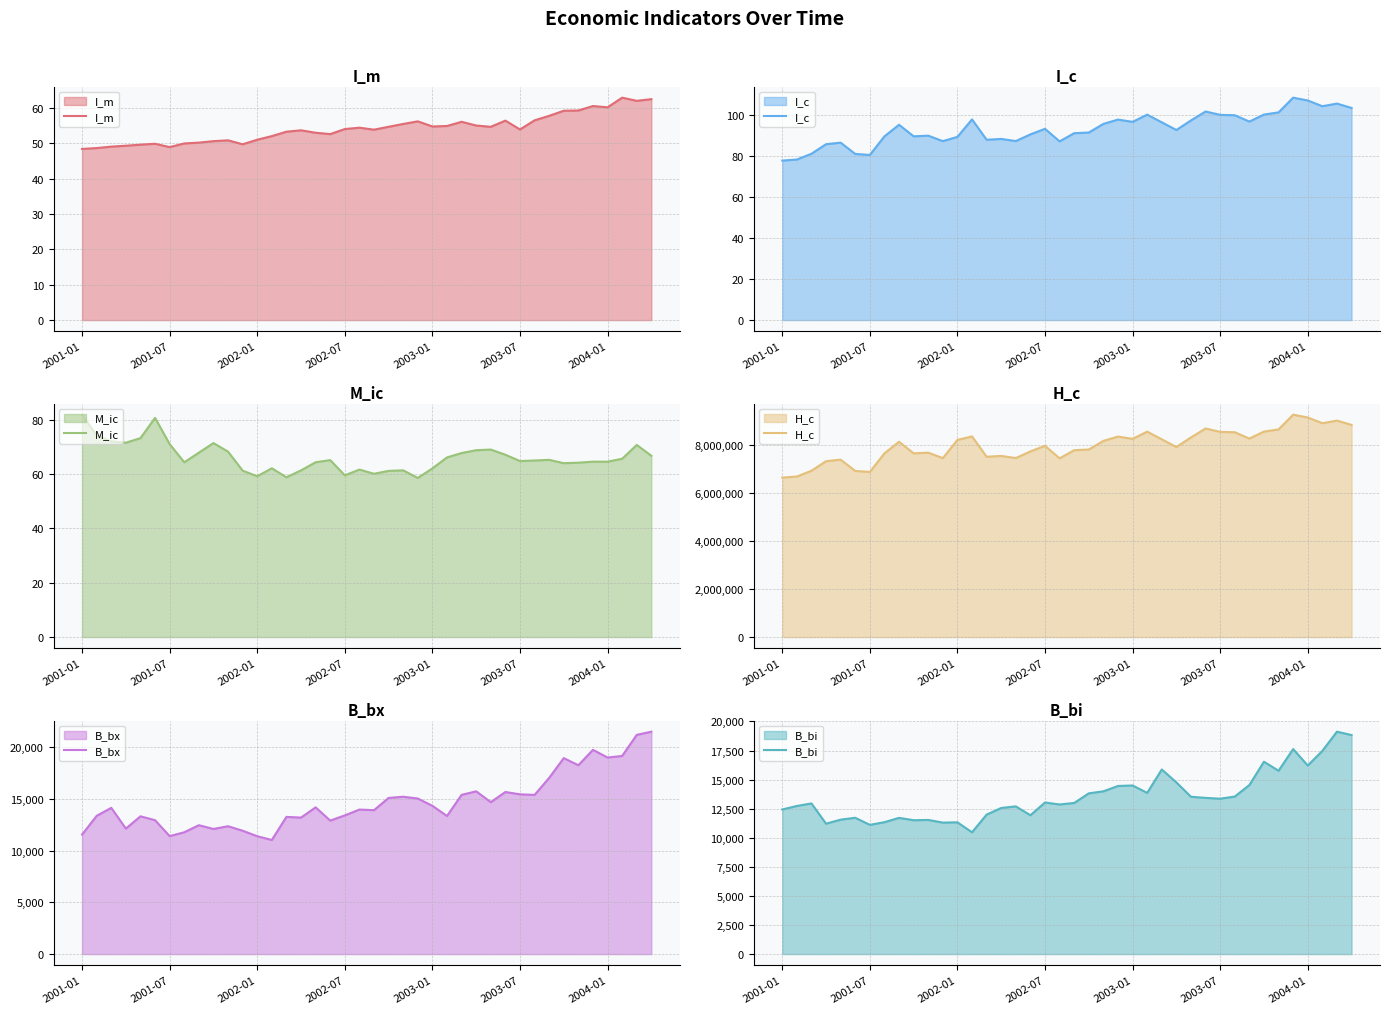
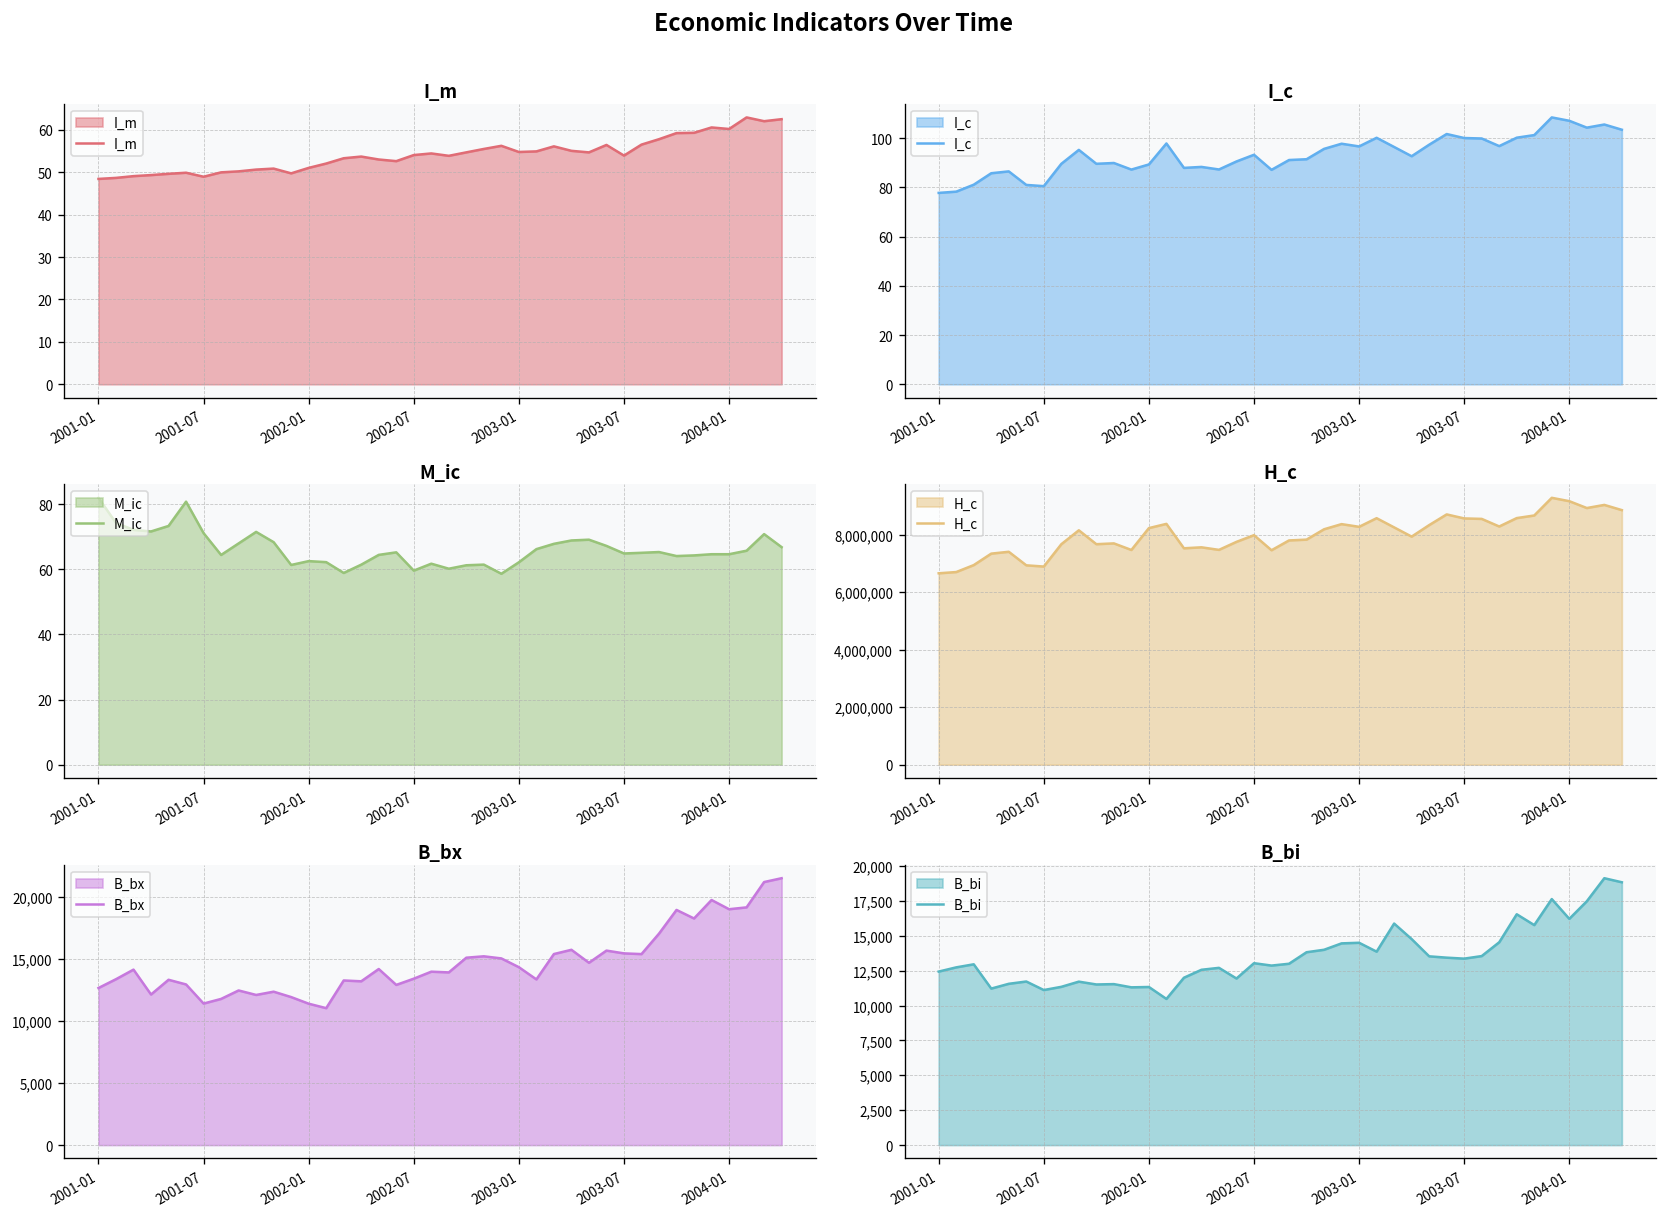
M_ic, 2002-01: 59 -> 62
B_bx, 2001-01: 11,500 -> 12,600
